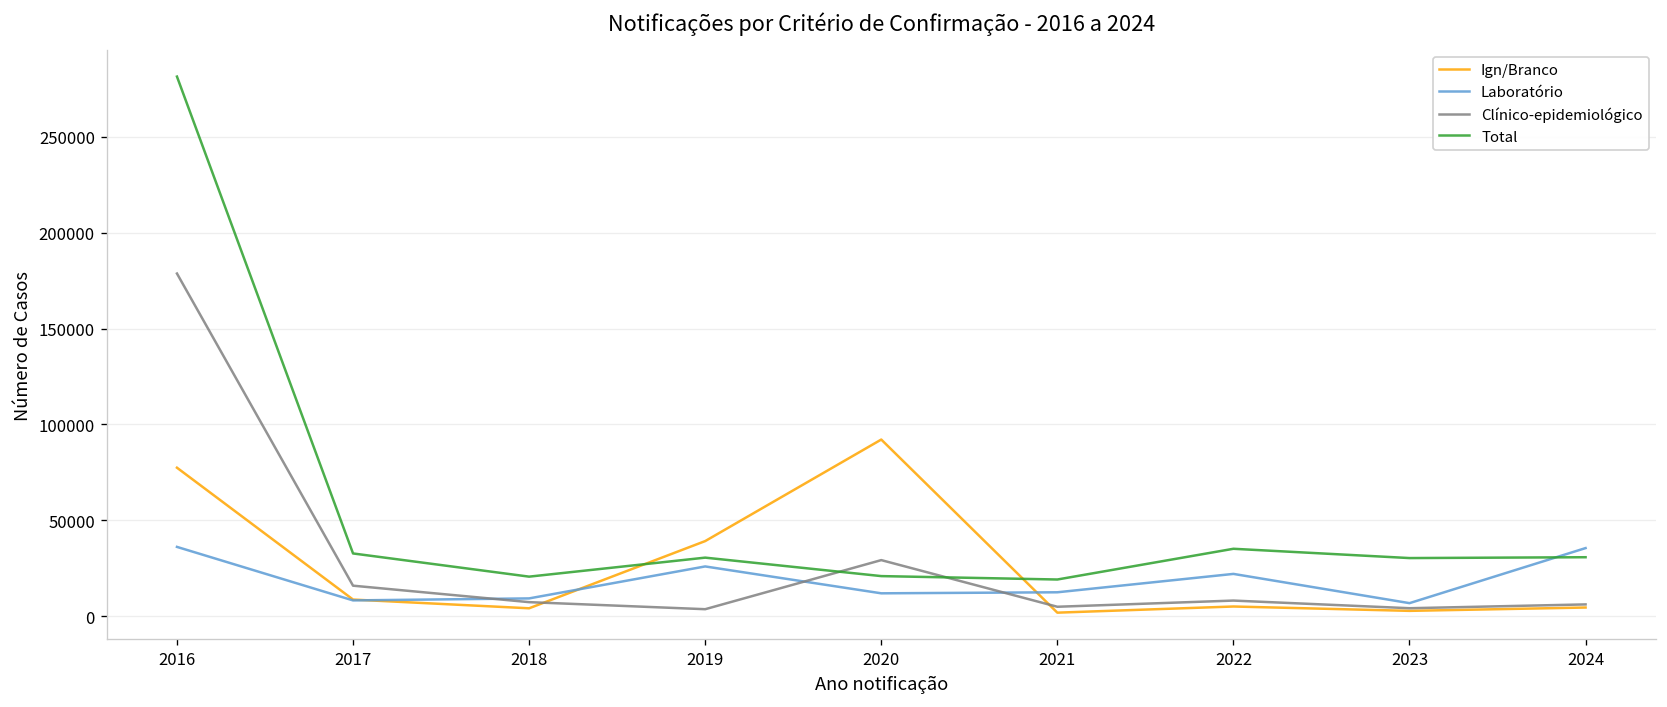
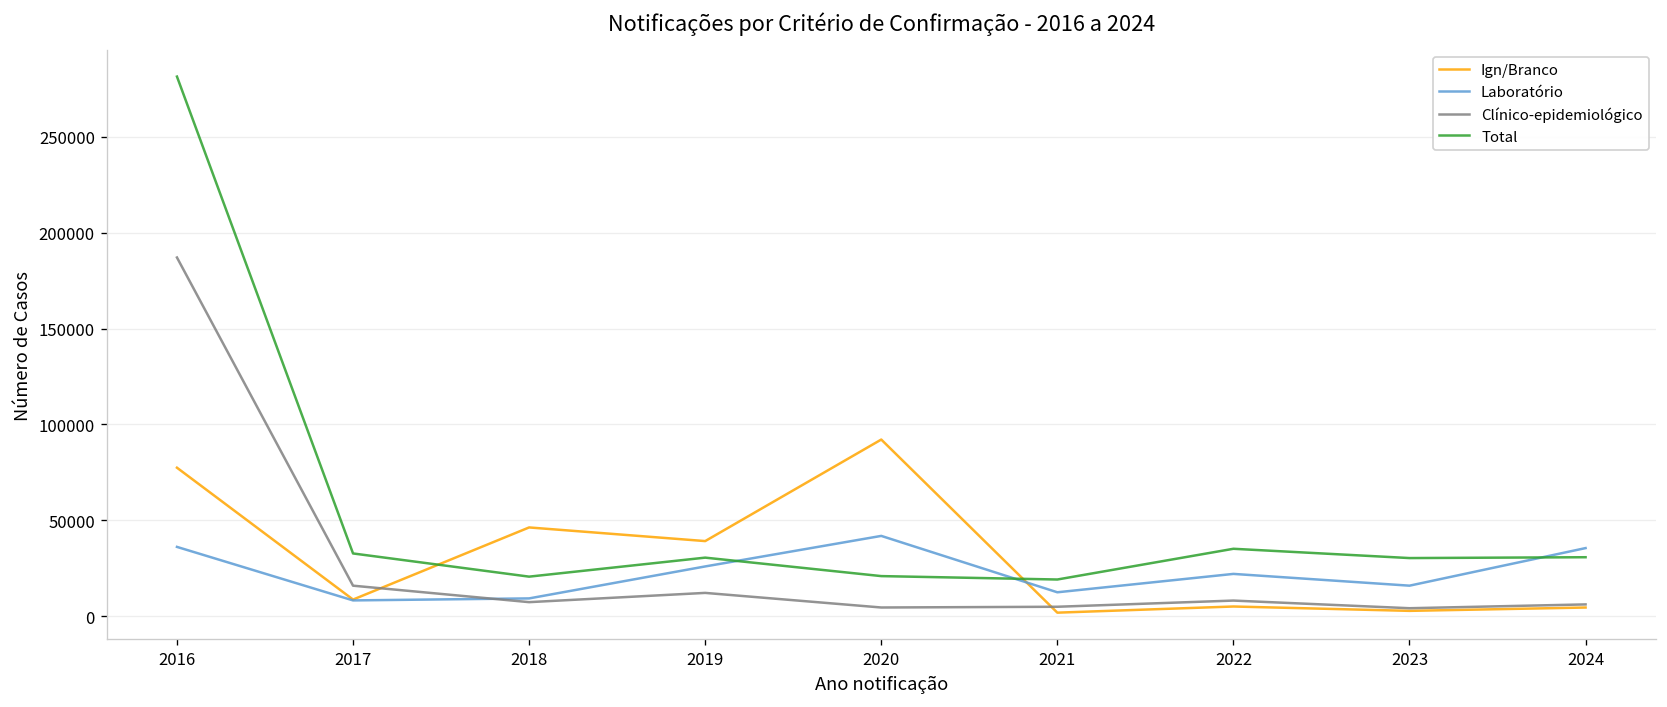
Clínico-epidemiológico, 2016: 179000 -> 187000
Ign/Branco, 2018: 4000 -> 46000
Clínico-epidemiológico, 2019: 4000 -> 12000
Laboratório, 2020: 12000 -> 42000
Clínico-epidemiológico, 2020: 29000 -> 4000
Laboratório, 2023: 7000 -> 16000
